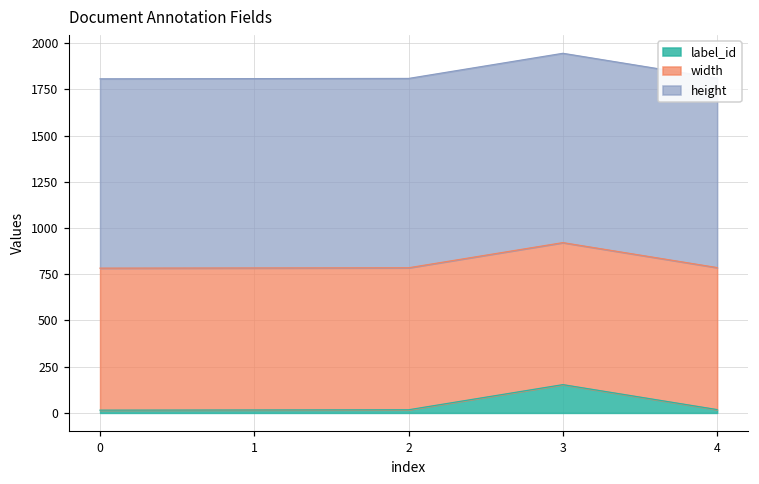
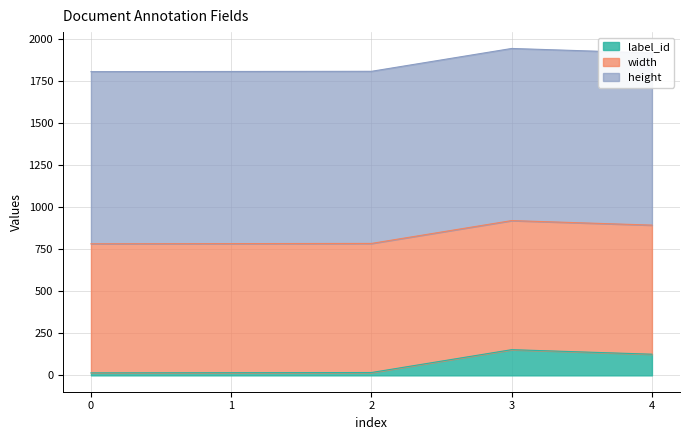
label_id, 4: 20 -> 130
